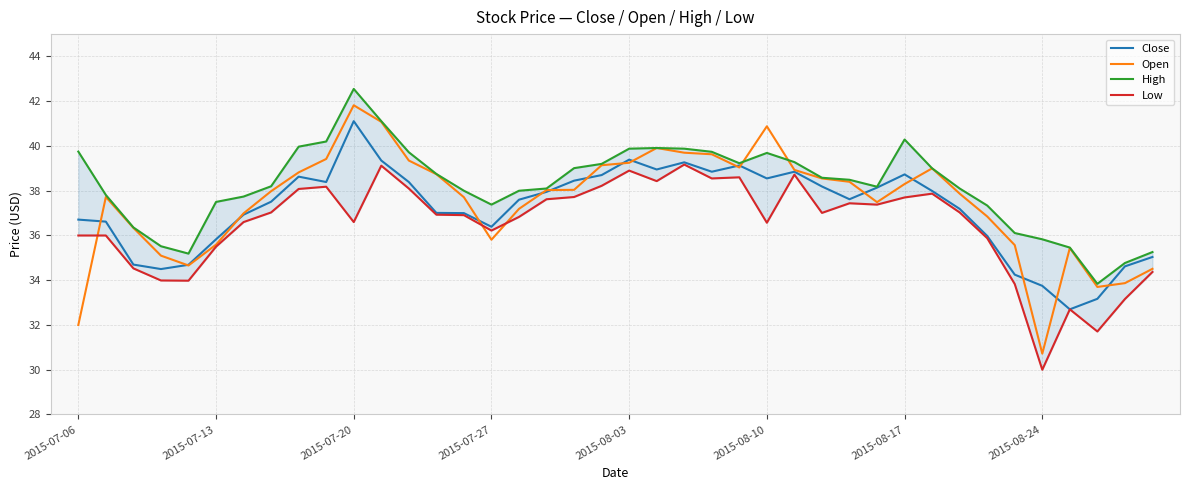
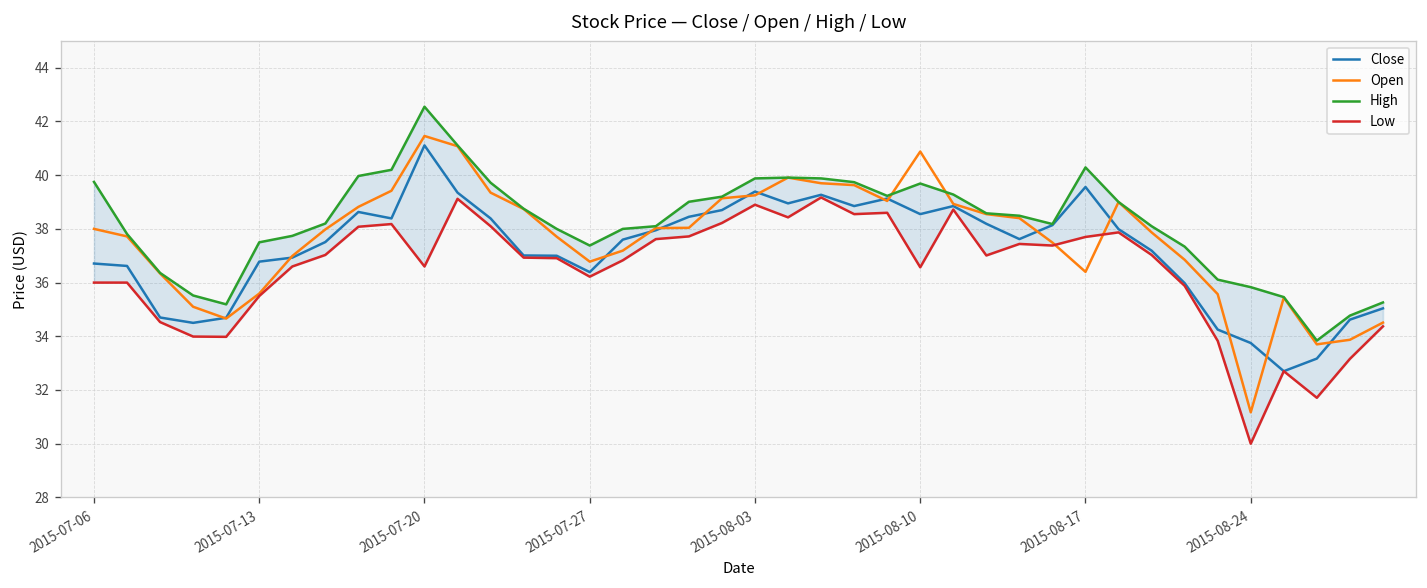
Open, 2015-07-06: 32 -> 38
Close, 2015-07-13: 35.8 -> 36.8
Open, 2015-07-20: 41.8 -> 41.5
Open, 2015-07-27: 35.8 -> 36.8
Close, 2015-08-17: 38.7 -> 39.6
Open, 2015-08-17: 38.3 -> 36.4
Open, 2015-08-24: 30.7 -> 31.2
